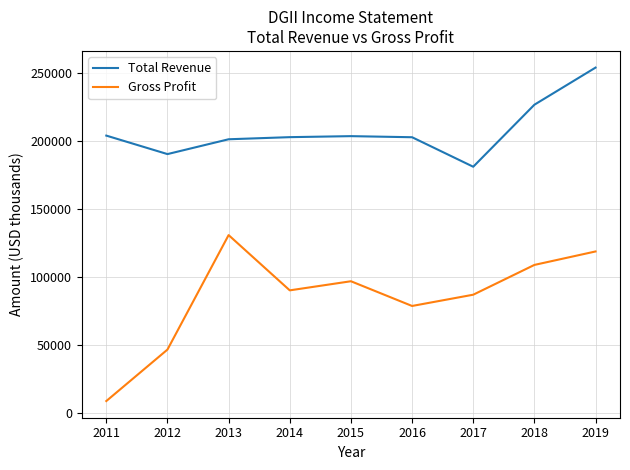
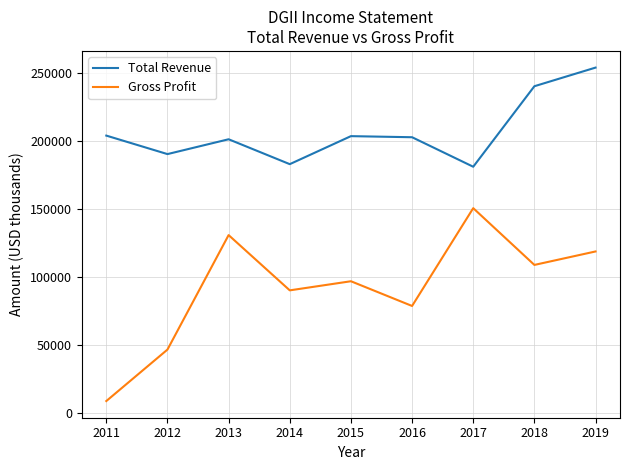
Total Revenue, 2014: 203000 -> 183000
Gross Profit, 2017: 87000 -> 151000
Total Revenue, 2018: 227000 -> 241000
